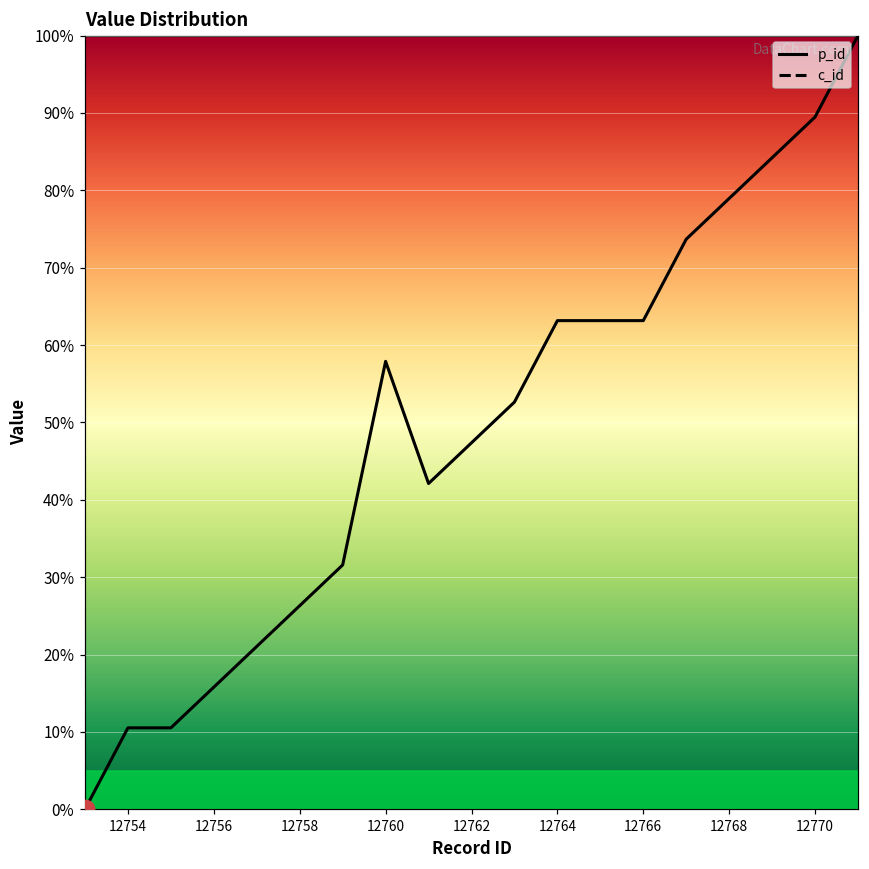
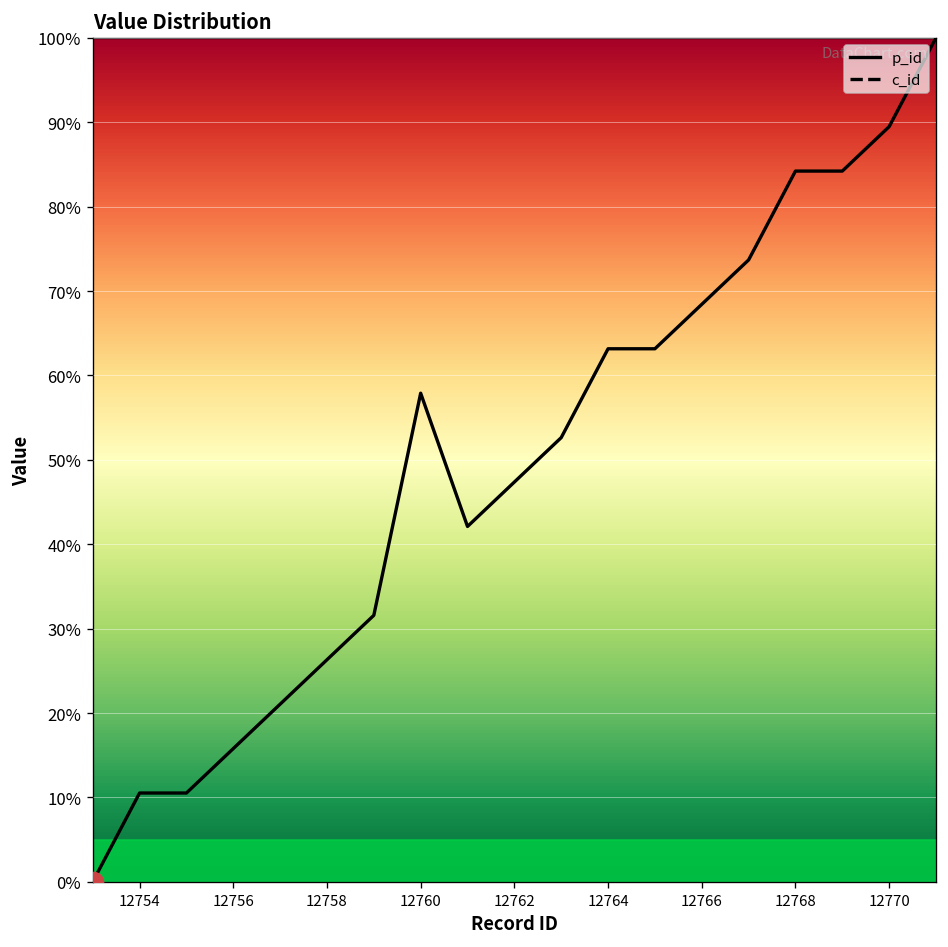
p_id, 12766: 63% -> 68%
p_id, 12768: 79% -> 84%
